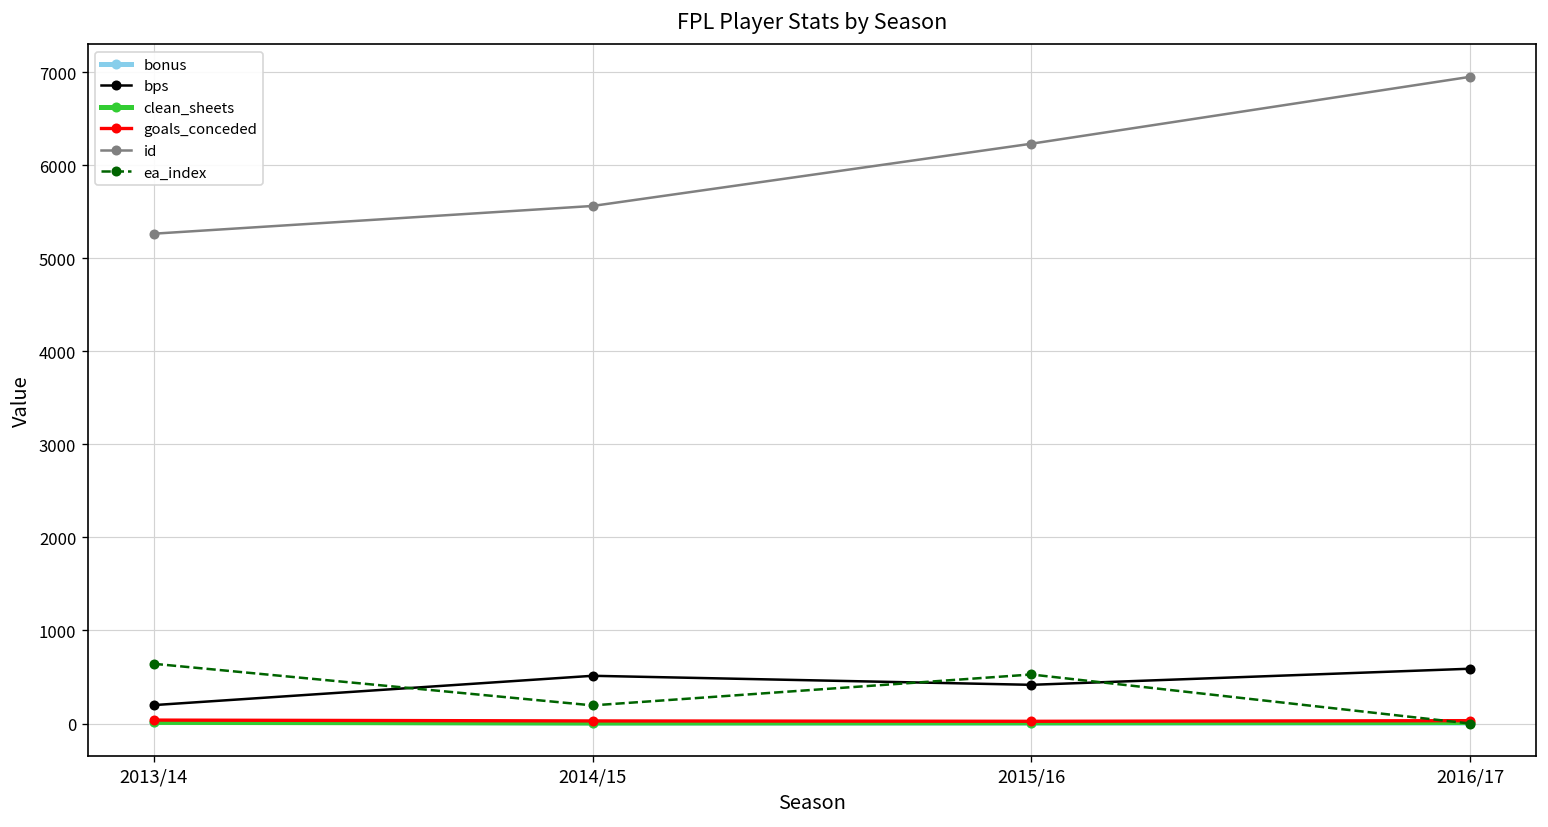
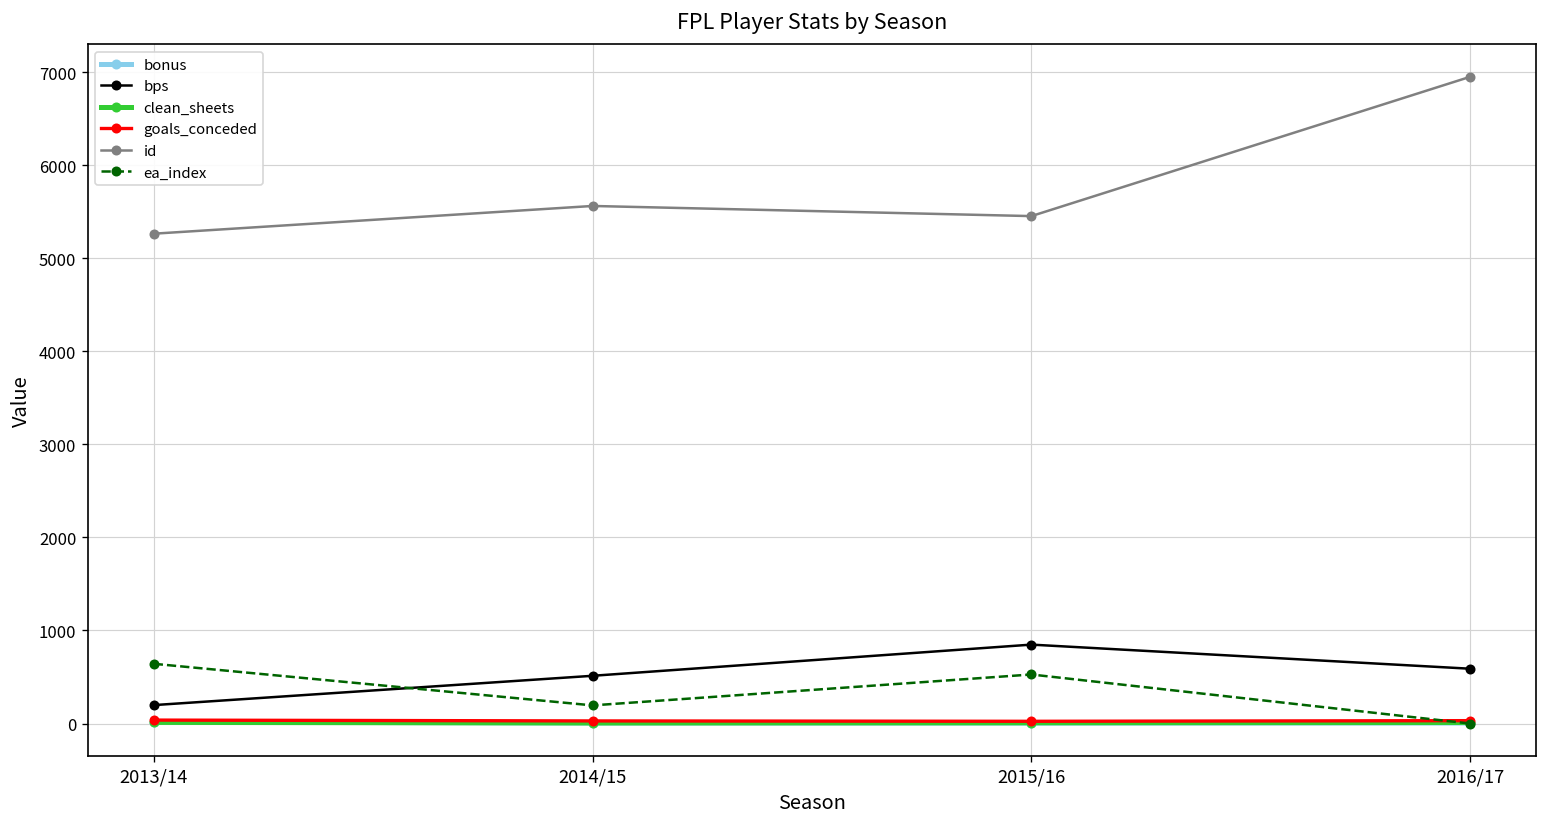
bps, 2015/16: 400 -> 800
id, 2015/16: 6200 -> 5500
